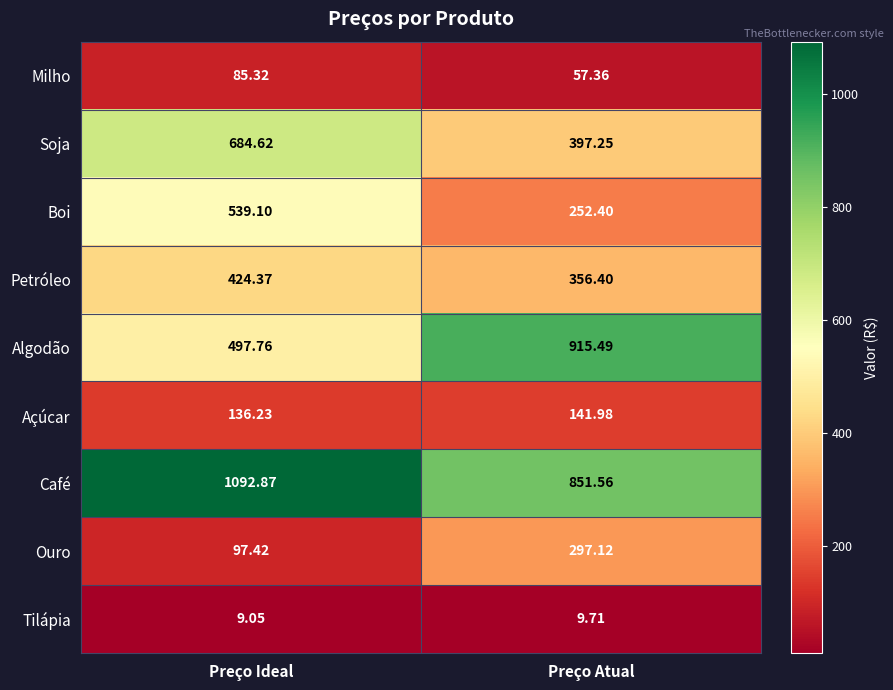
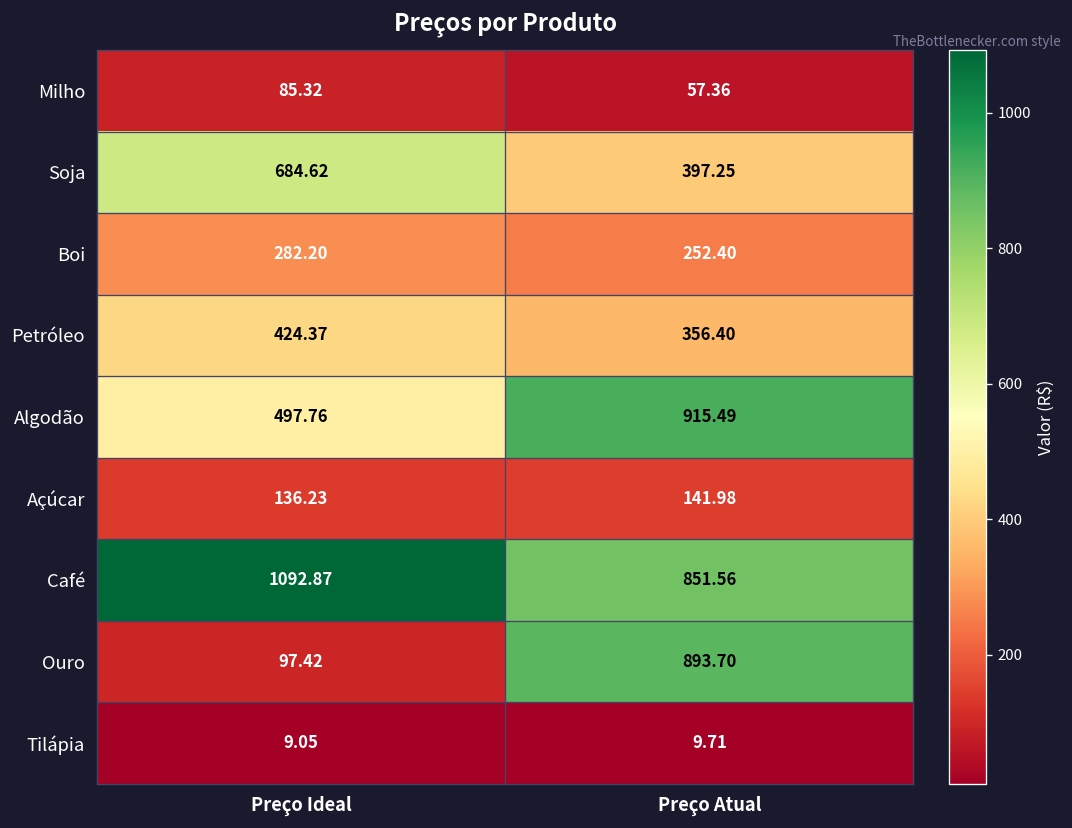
Boi, Preço Ideal: 539.10 -> 282.20
Ouro, Preço Atual: 297.12 -> 893.70
